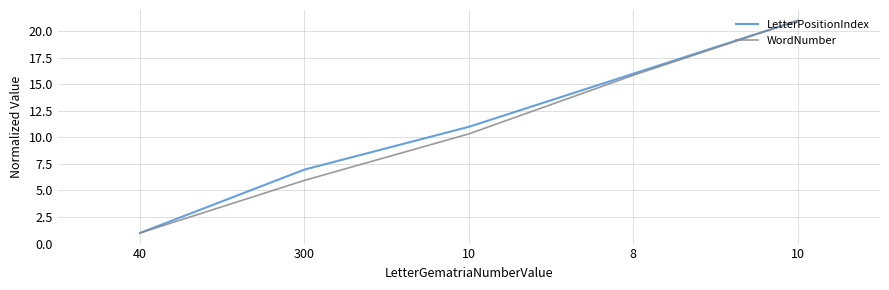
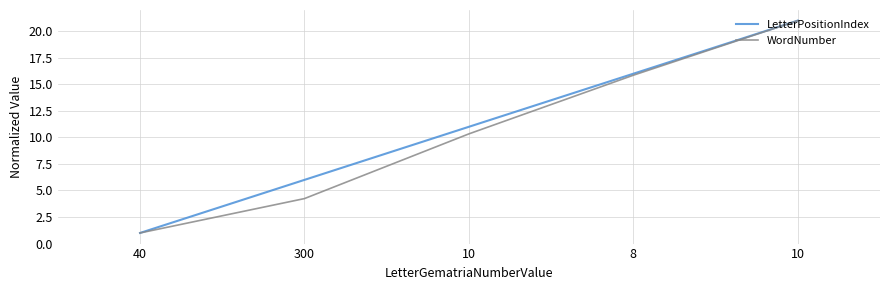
LetterPositionIndex, 300: 7.0 -> 6.0
WordNumber, 300: 6.0 -> 4.2
